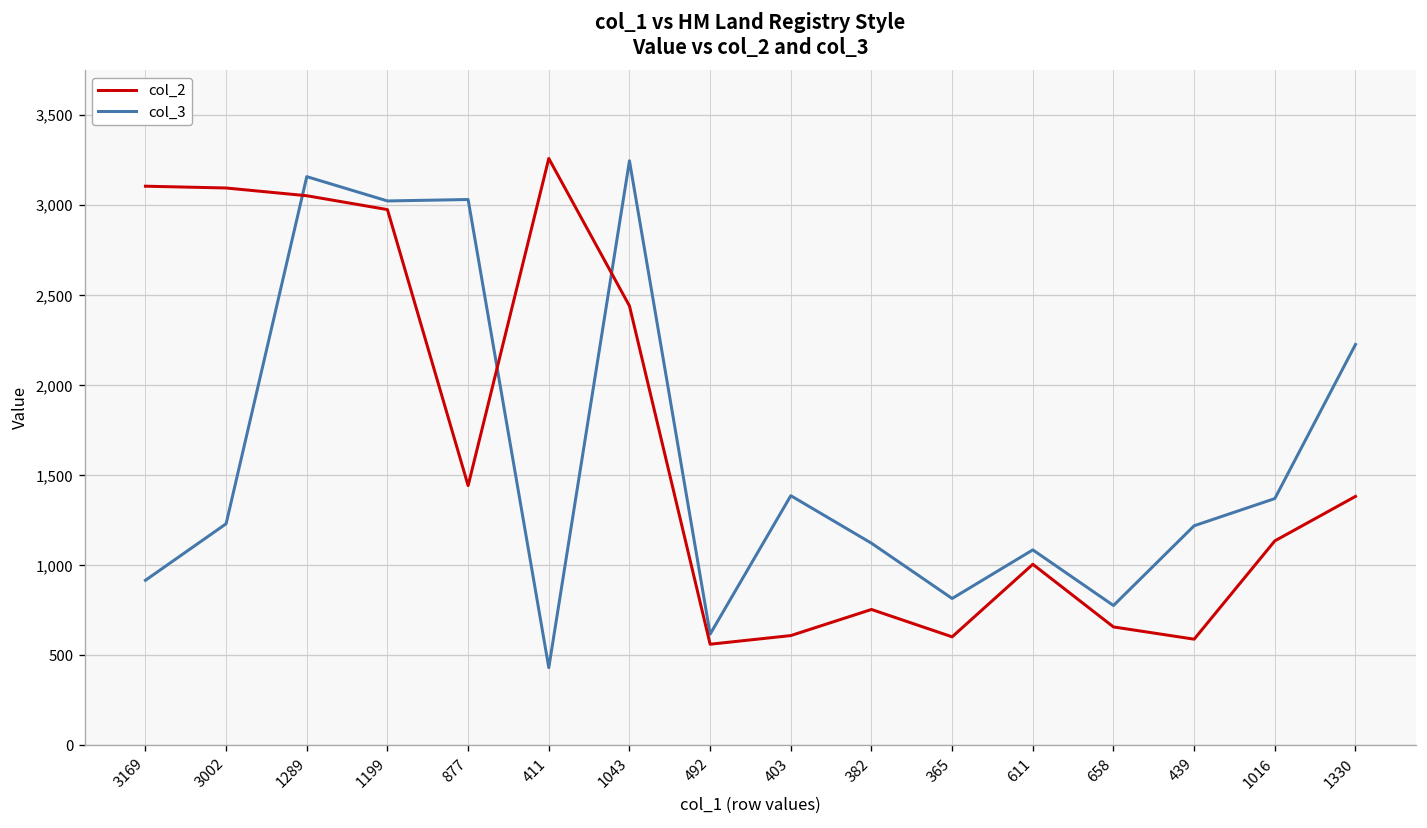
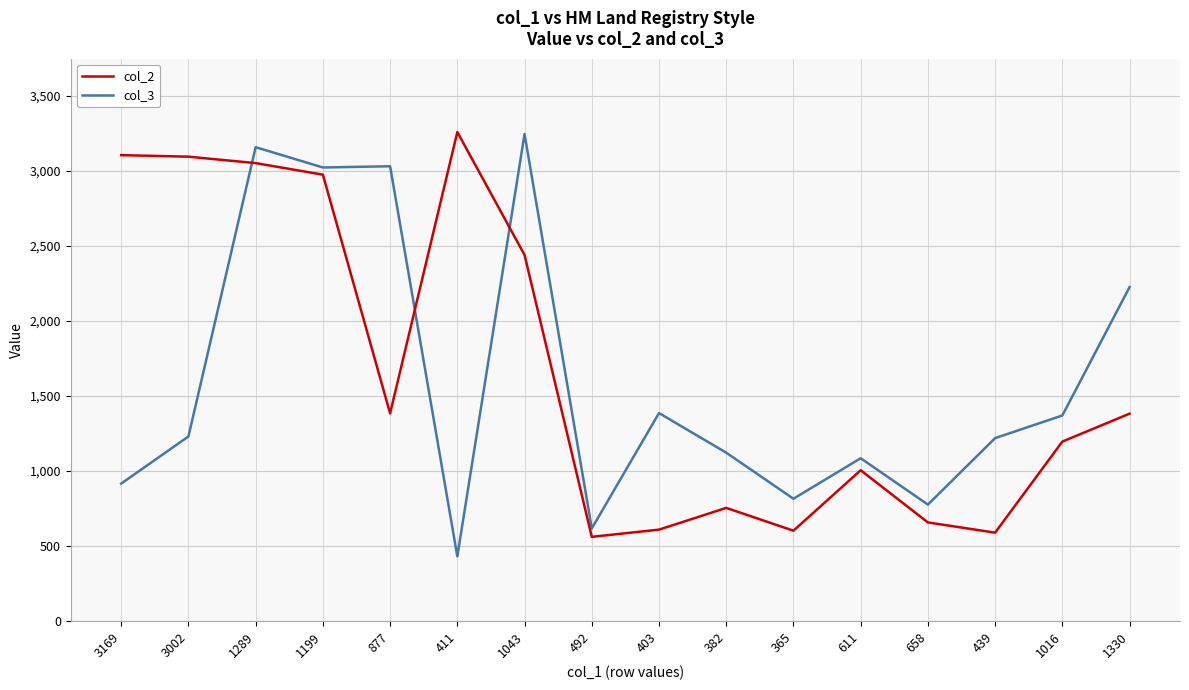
col_2, 877: 1,440 -> 1,390
col_2, 1016: 1,140 -> 1,200
